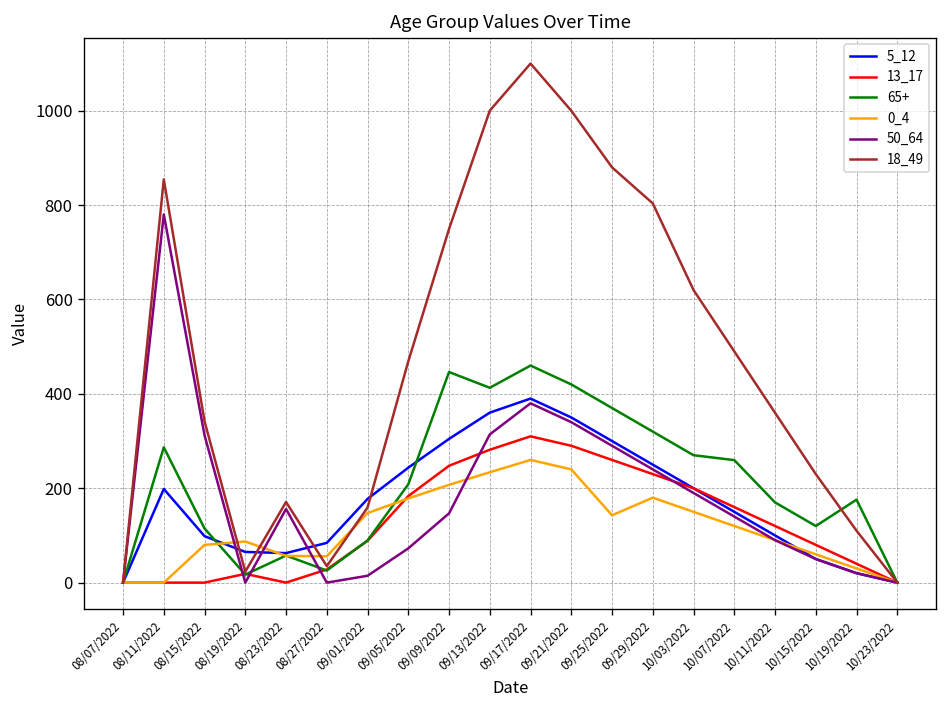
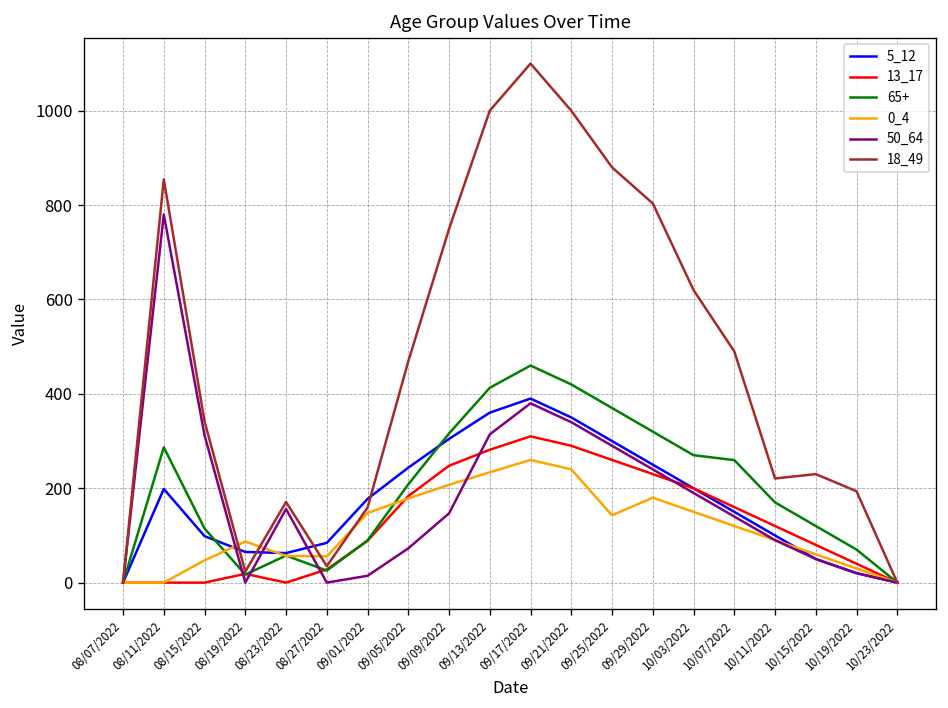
0_4, 08/15/2022: 80 -> 50
65+, 09/09/2022: 450 -> 320
18_49, 10/11/2022: 360 -> 220
65+, 10/19/2022: 180 -> 70
18_49, 10/19/2022: 110 -> 190
